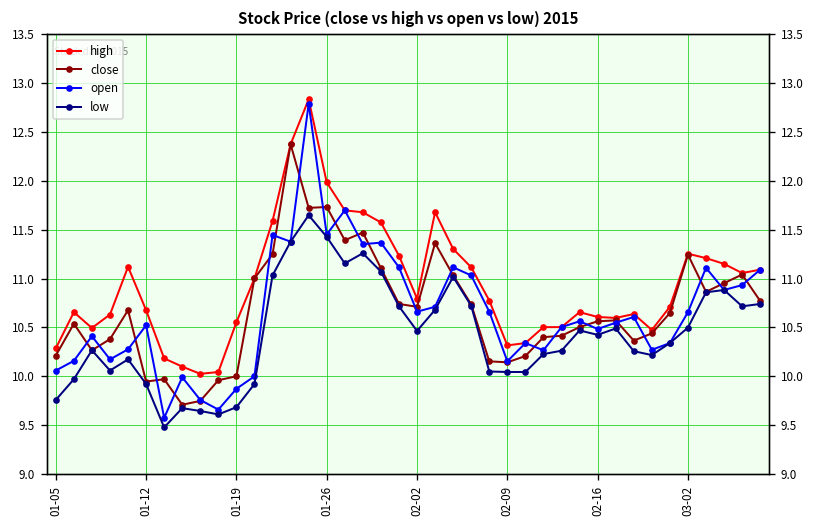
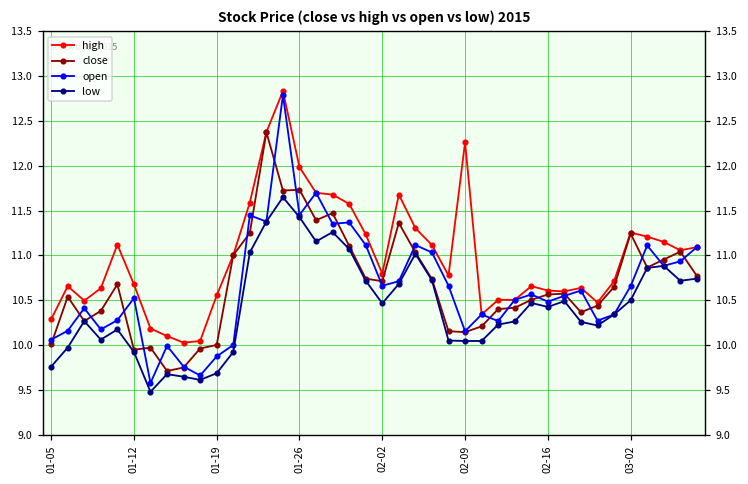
close, 01-05: 10.2 -> 10.0
high, 02-09: 10.3 -> 12.3
